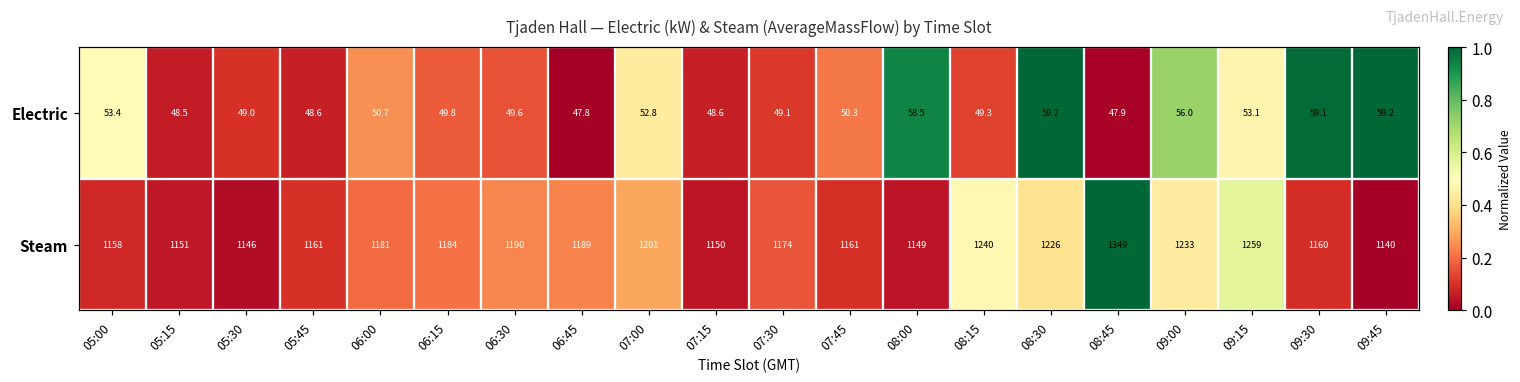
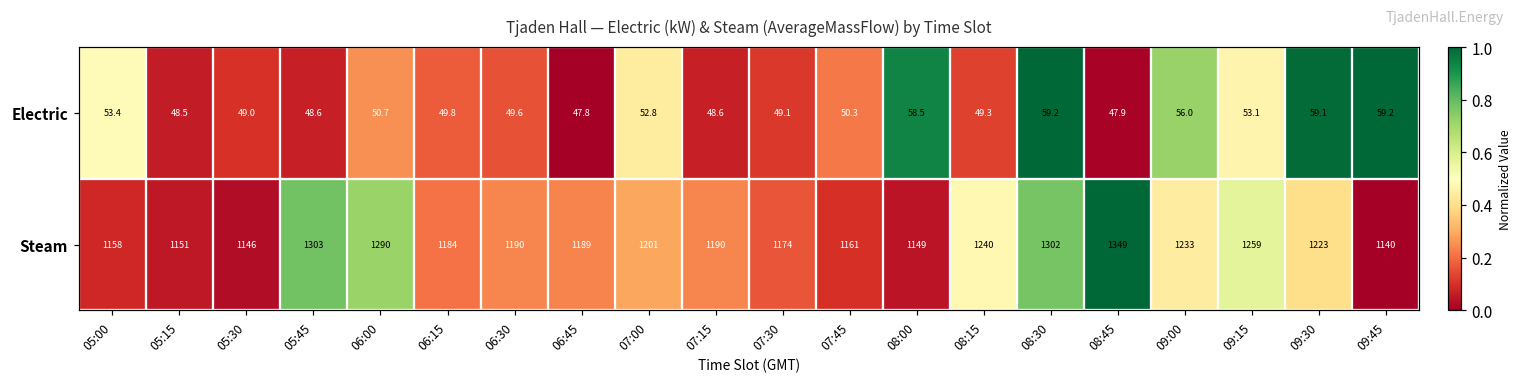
Steam, 05:45: 1161 -> 1303
Steam, 06:00: 1181 -> 1290
Steam, 07:15: 1150 -> 1190
Steam, 08:30: 1226 -> 1302
Steam, 09:30: 1160 -> 1223
